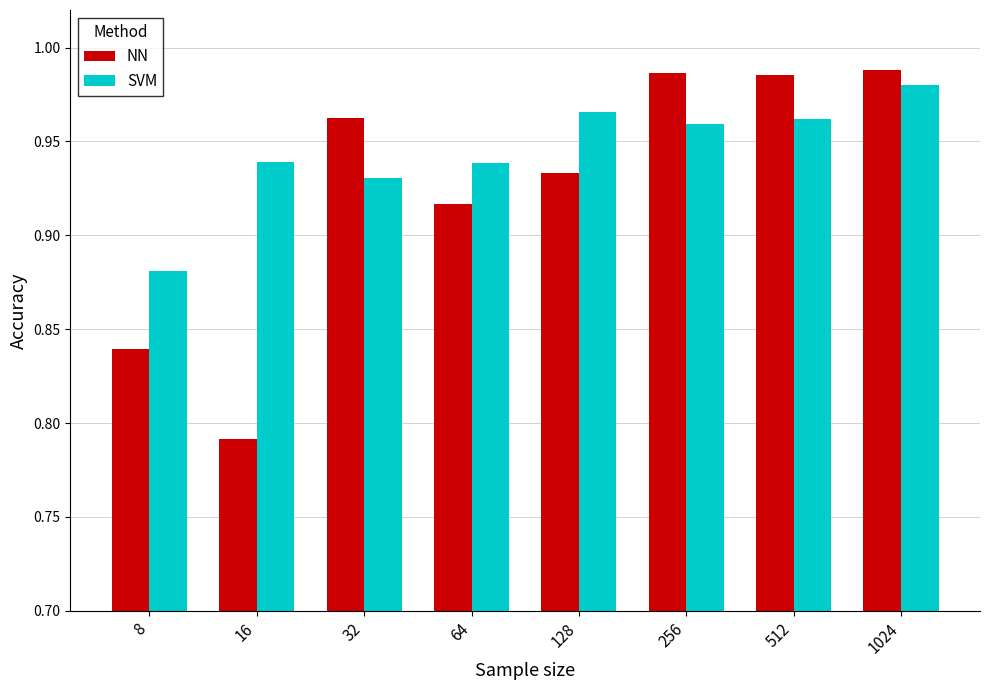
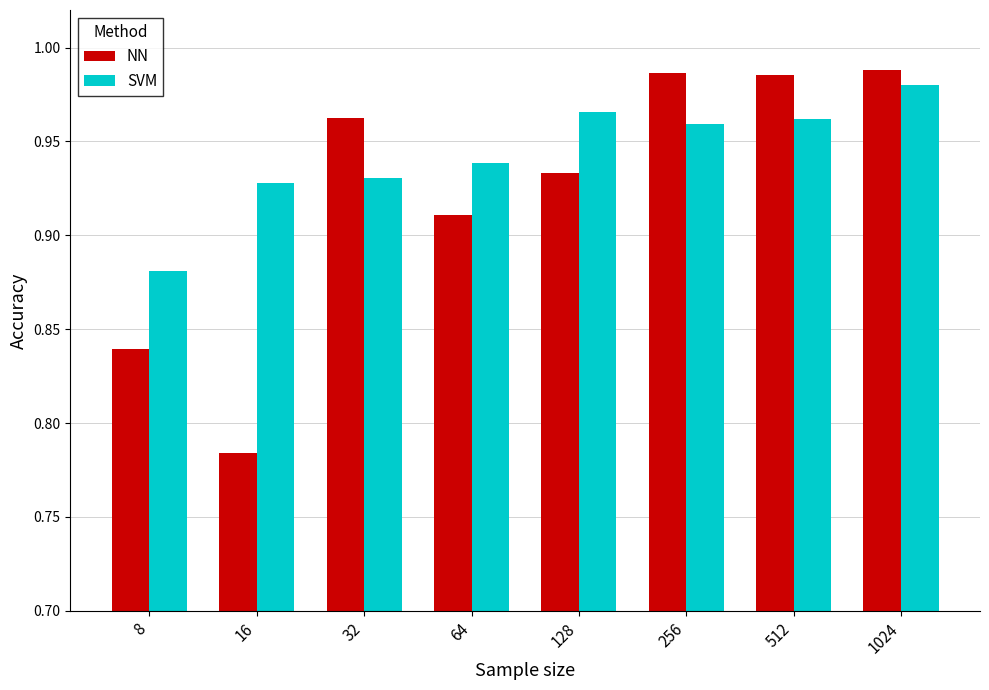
NN, 16: 0.792 -> 0.784
SVM, 16: 0.939 -> 0.928
NN, 64: 0.917 -> 0.911
